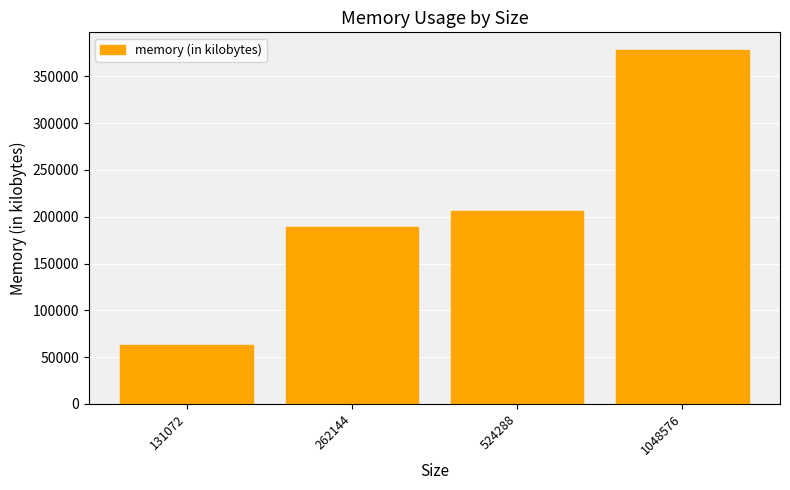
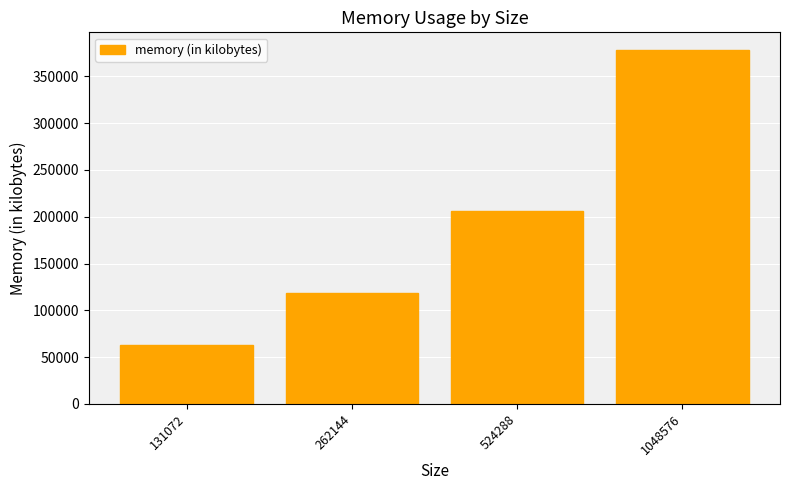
262144: 190000 -> 120000
